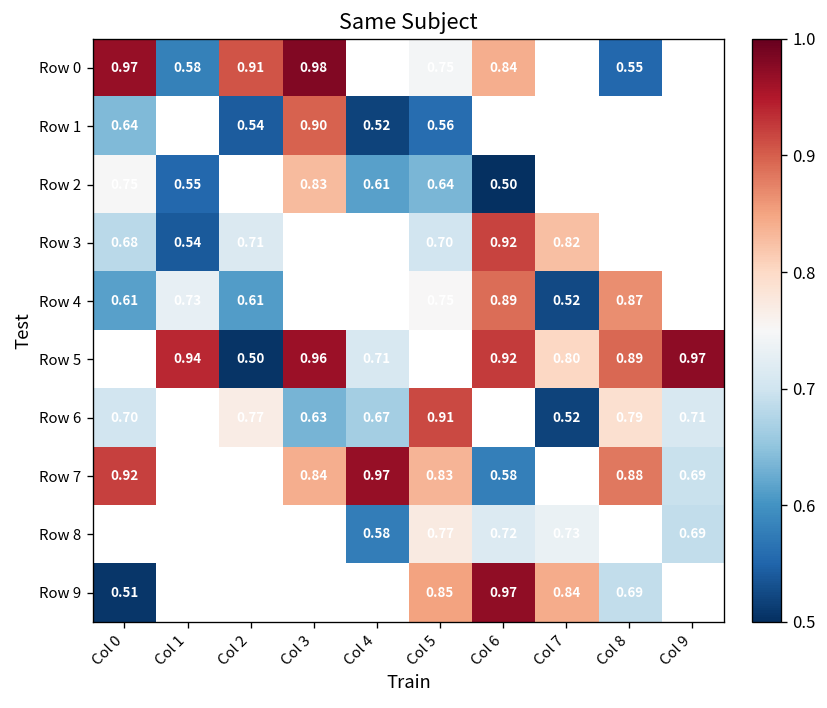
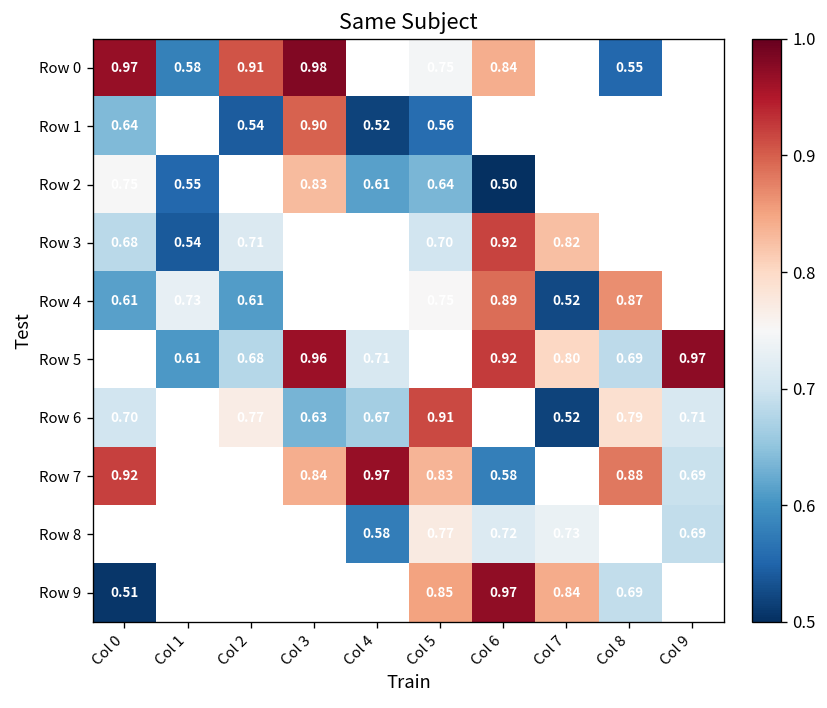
Row 5, Col 1: 0.94 -> 0.61
Row 5, Col 2: 0.50 -> 0.68
Row 5, Col 8: 0.89 -> 0.69
